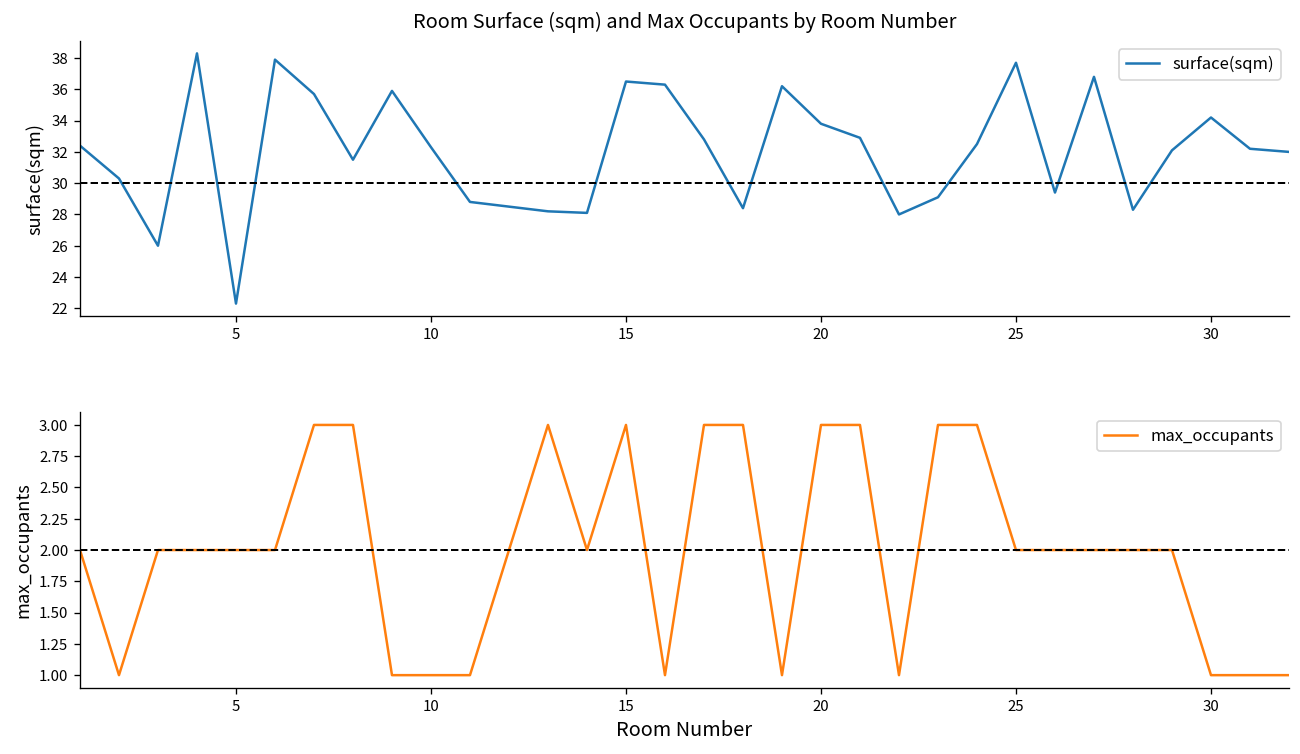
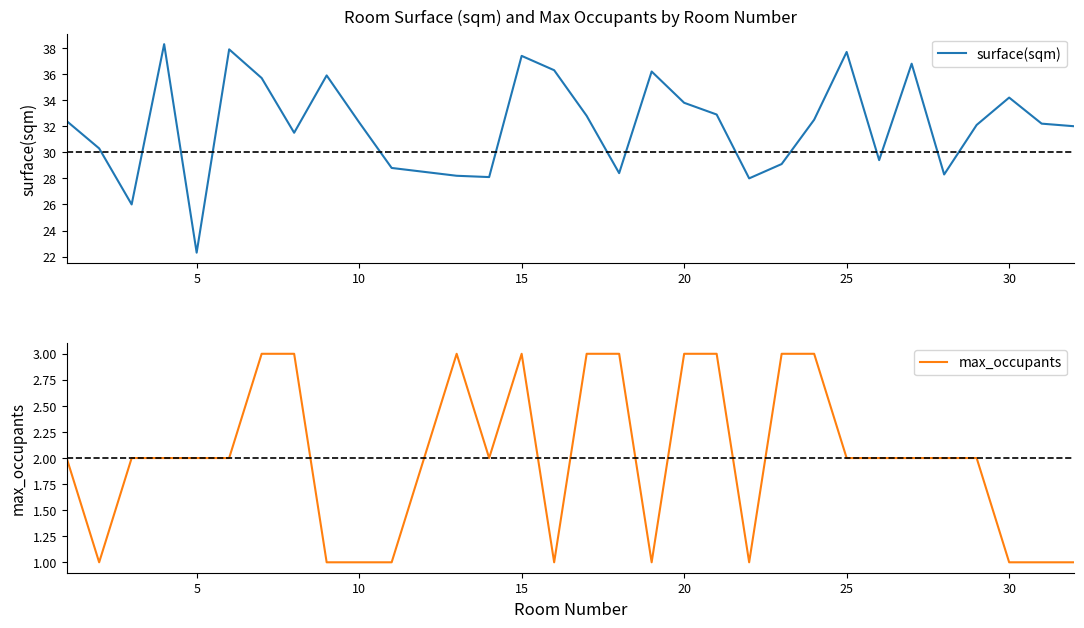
Room Surface (sqm) and Max Occupants by Room Number, 15: 36.5 -> 37.4
